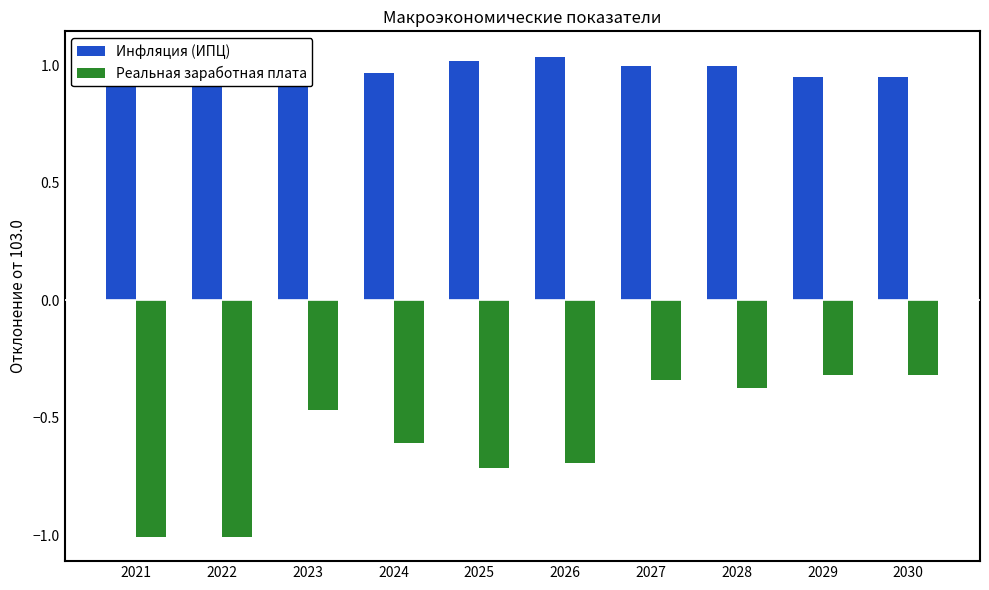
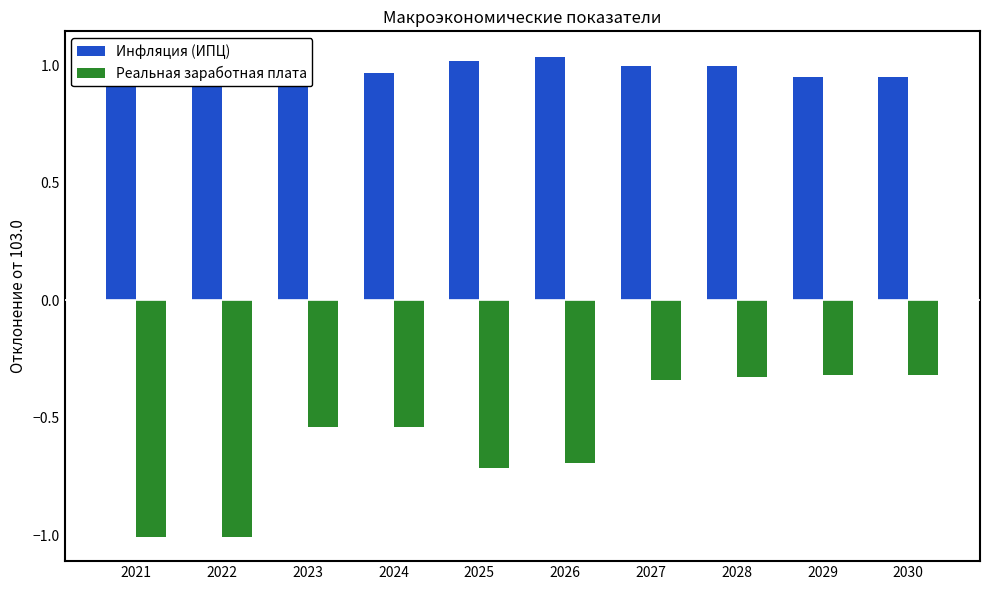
Реальная заработная плата, 2023: -0.47 -> -0.54
Реальная заработная плата, 2024: -0.61 -> -0.54
Реальная заработная плата, 2028: -0.37 -> -0.33
